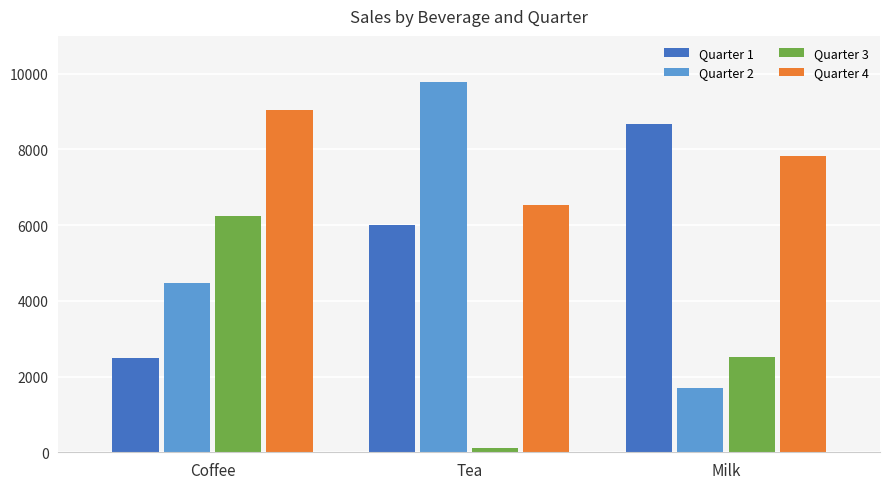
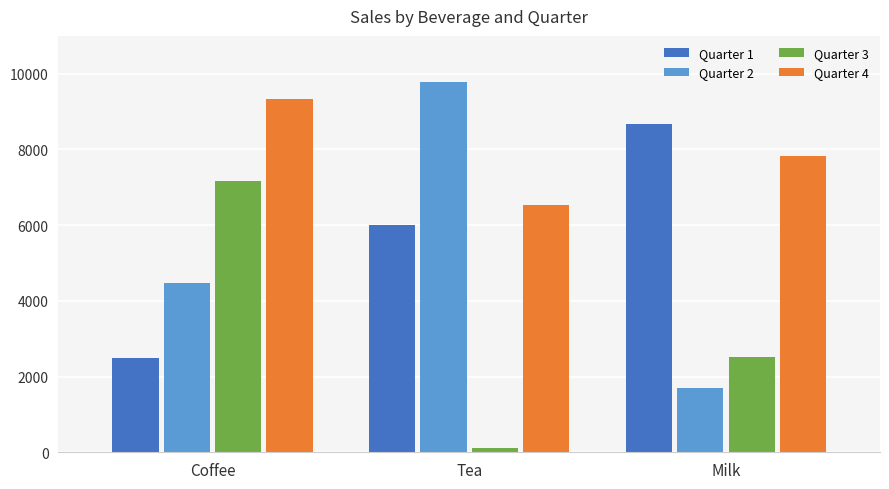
Quarter 3, Coffee: 6300 -> 7200
Quarter 4, Coffee: 9000 -> 9300
